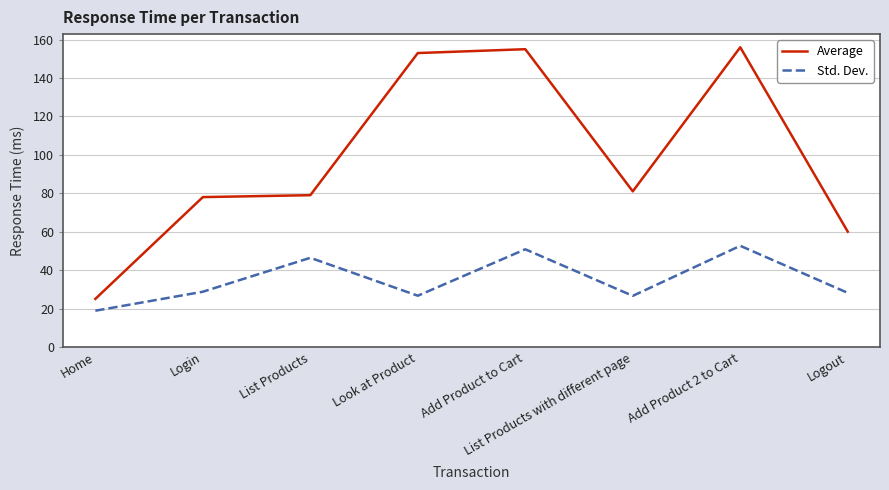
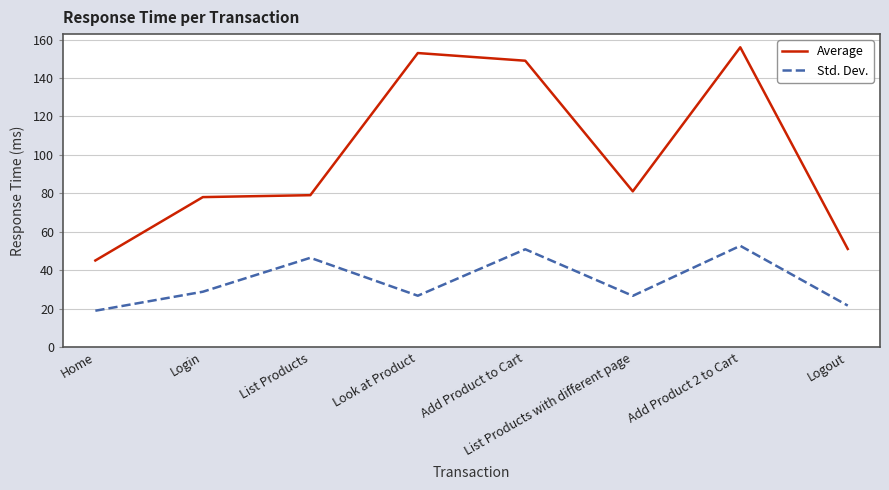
Average, Home: 25 -> 45
Average, Add Product to Cart: 155 -> 149
Average, Logout: 60 -> 51
Std. Dev., Logout: 28 -> 22
